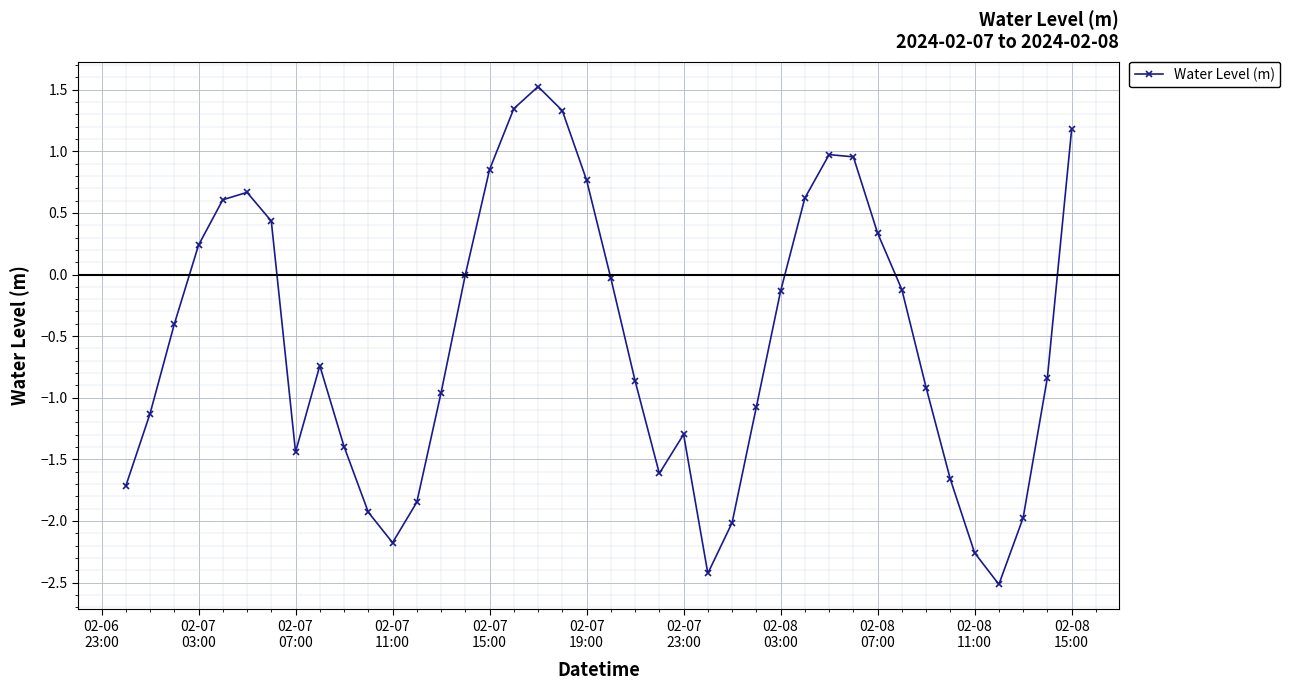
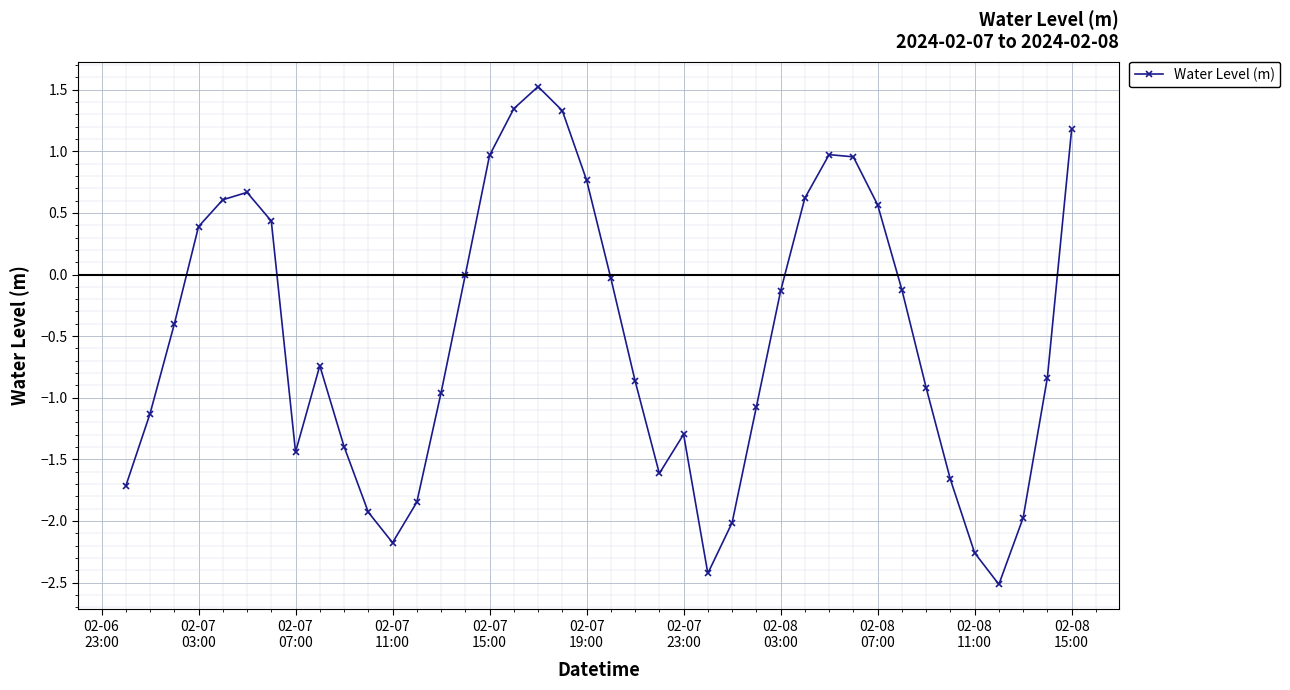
02-07 03:00: 0.24 -> 0.39
02-07 15:00: 0.85 -> 0.97
02-08 07:00: 0.34 -> 0.57
